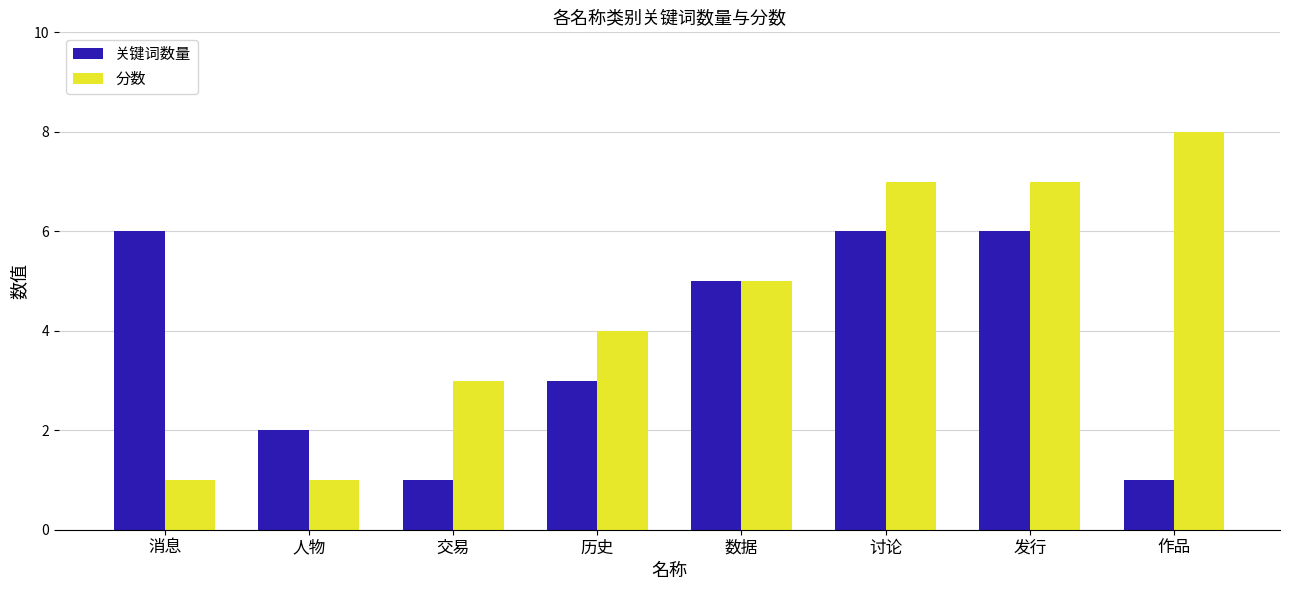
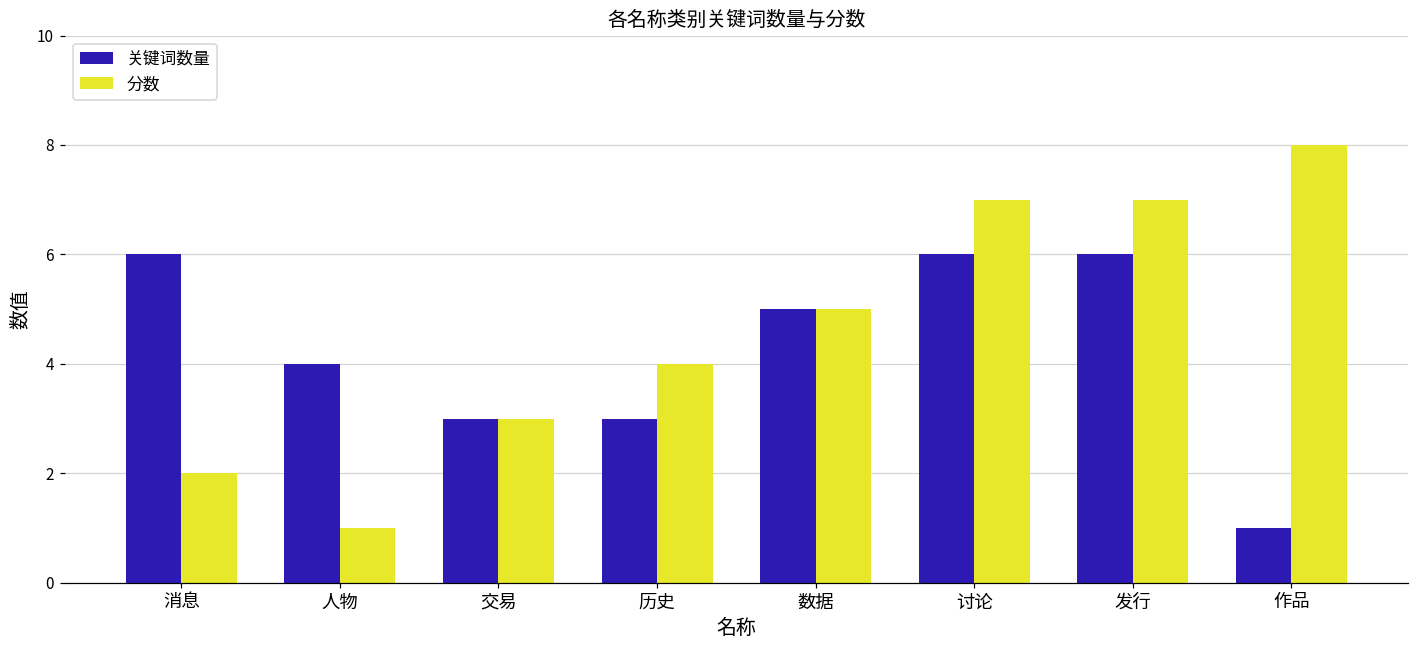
分数, 消息: 1 -> 2
关键词数量, 人物: 2 -> 4
关键词数量, 交易: 1 -> 3
